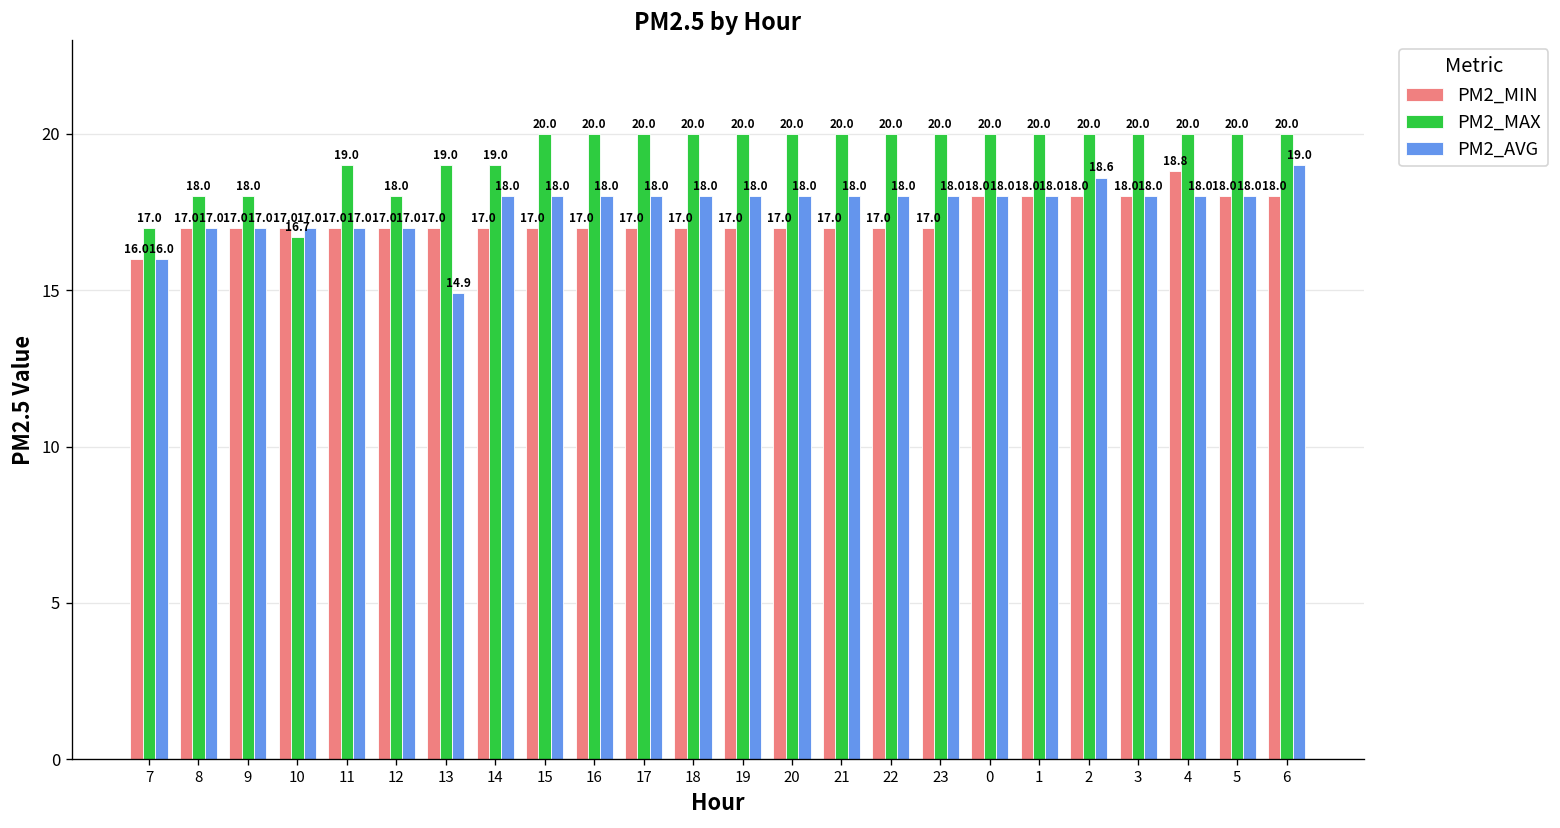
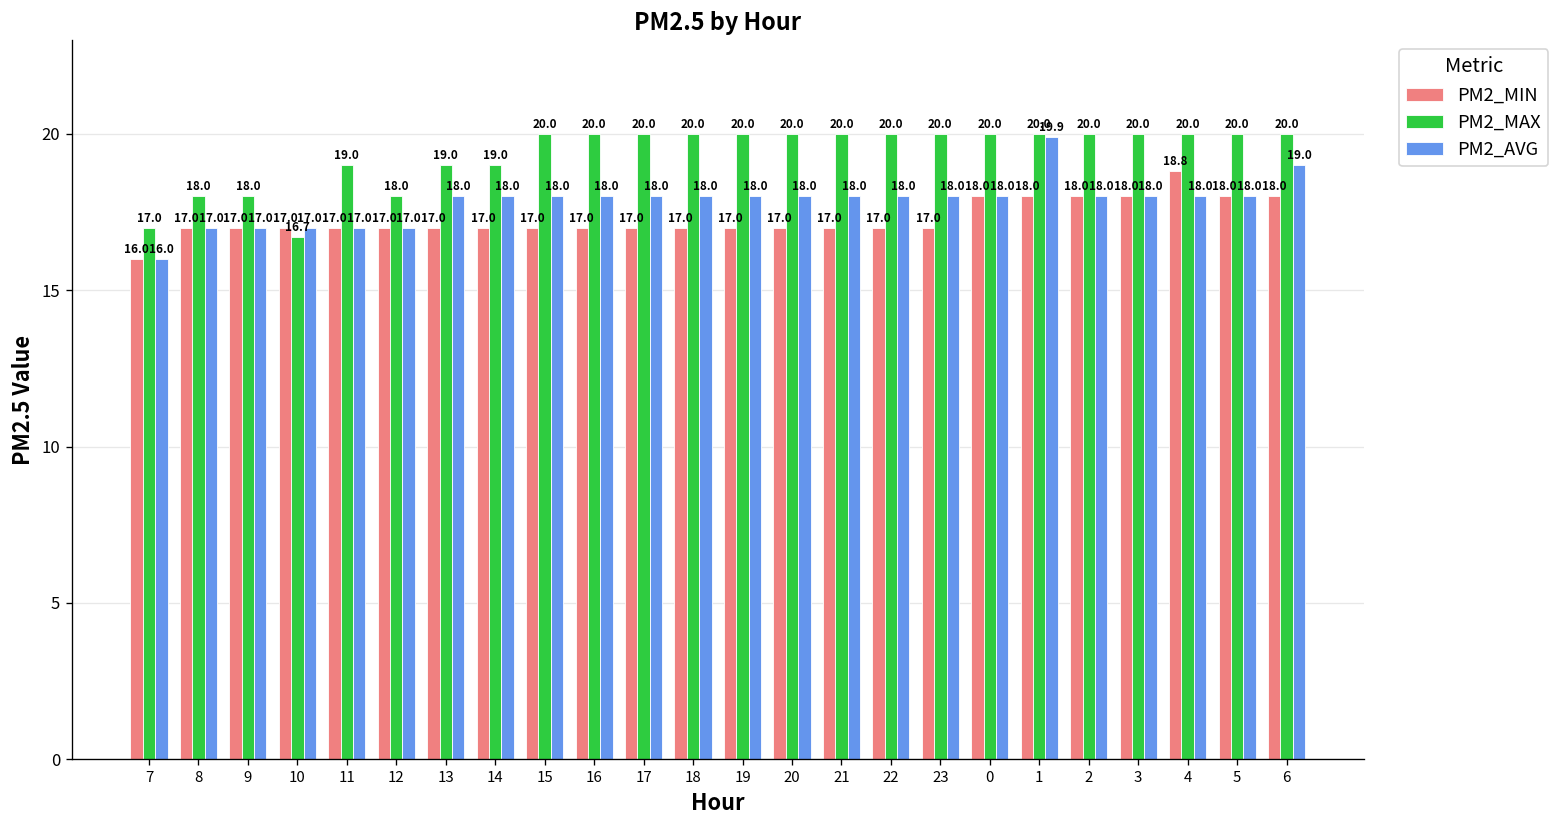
PM2_AVG, 13: 14.9 -> 18.0
PM2_AVG, 1: 18.0 -> 19.9
PM2_AVG, 2: 18.6 -> 18.0
